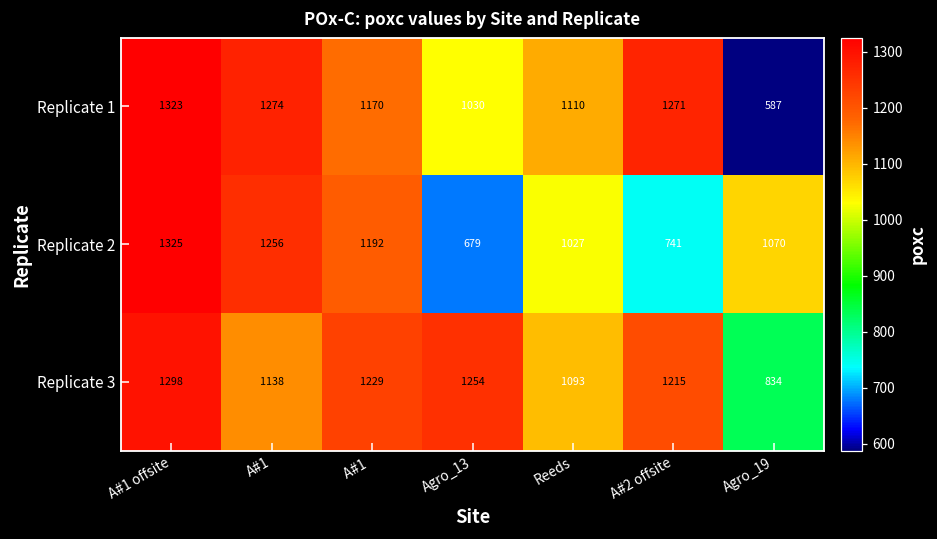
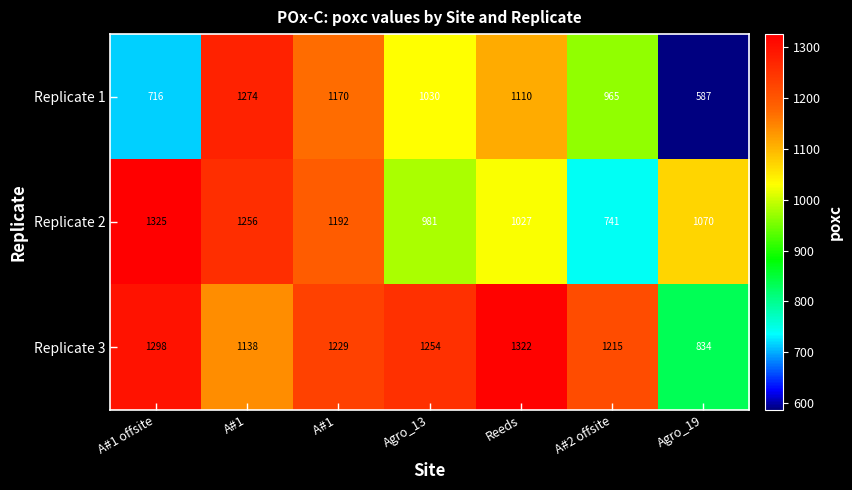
Replicate 1, A#1 offsite: 1323 -> 716
Replicate 1, A#2 offsite: 1271 -> 965
Replicate 2, Agro_13: 679 -> 981
Replicate 3, Reeds: 1093 -> 1322
